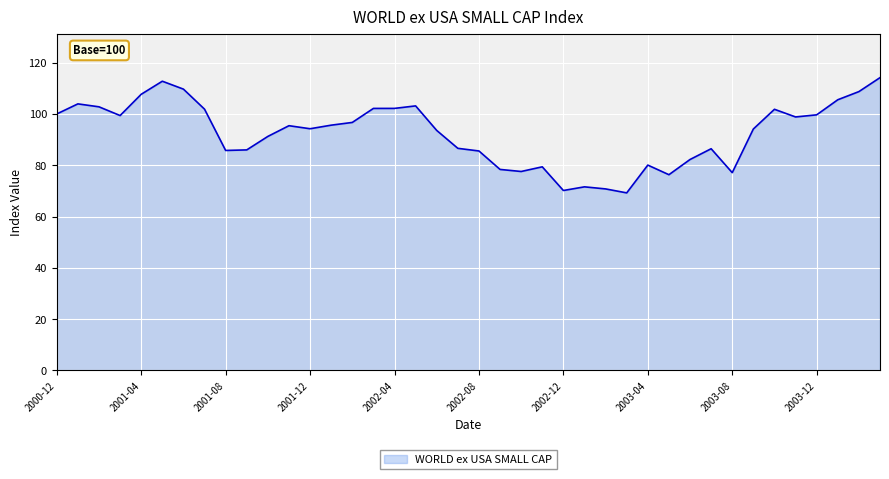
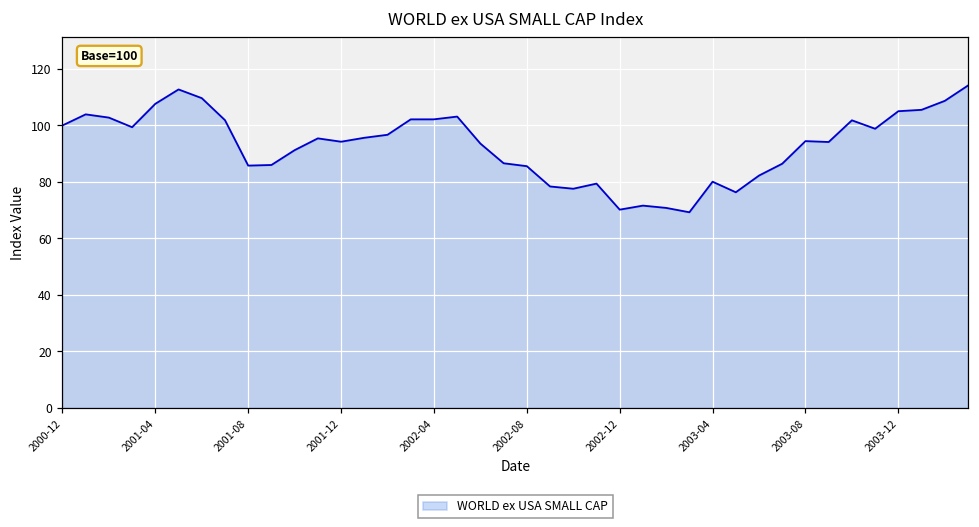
2003-08: 77 -> 94
2003-12: 100 -> 105
